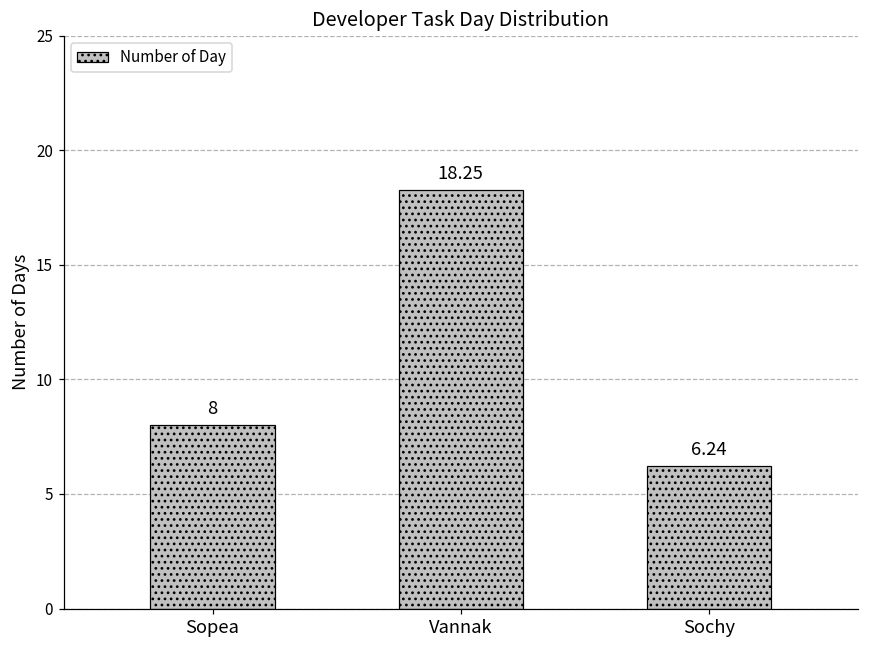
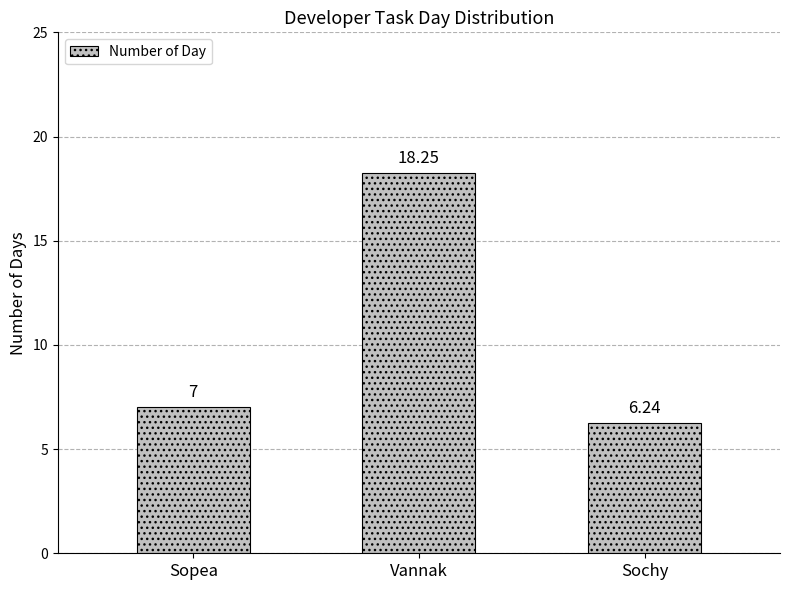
Sopea: 8 -> 7
